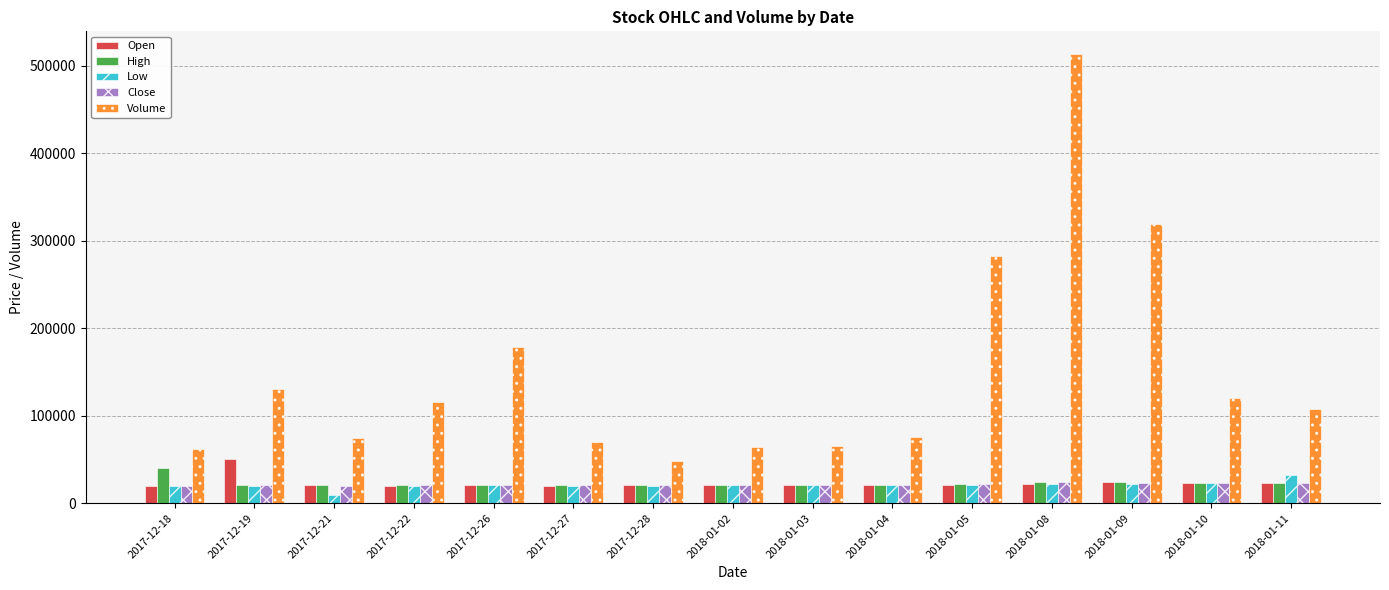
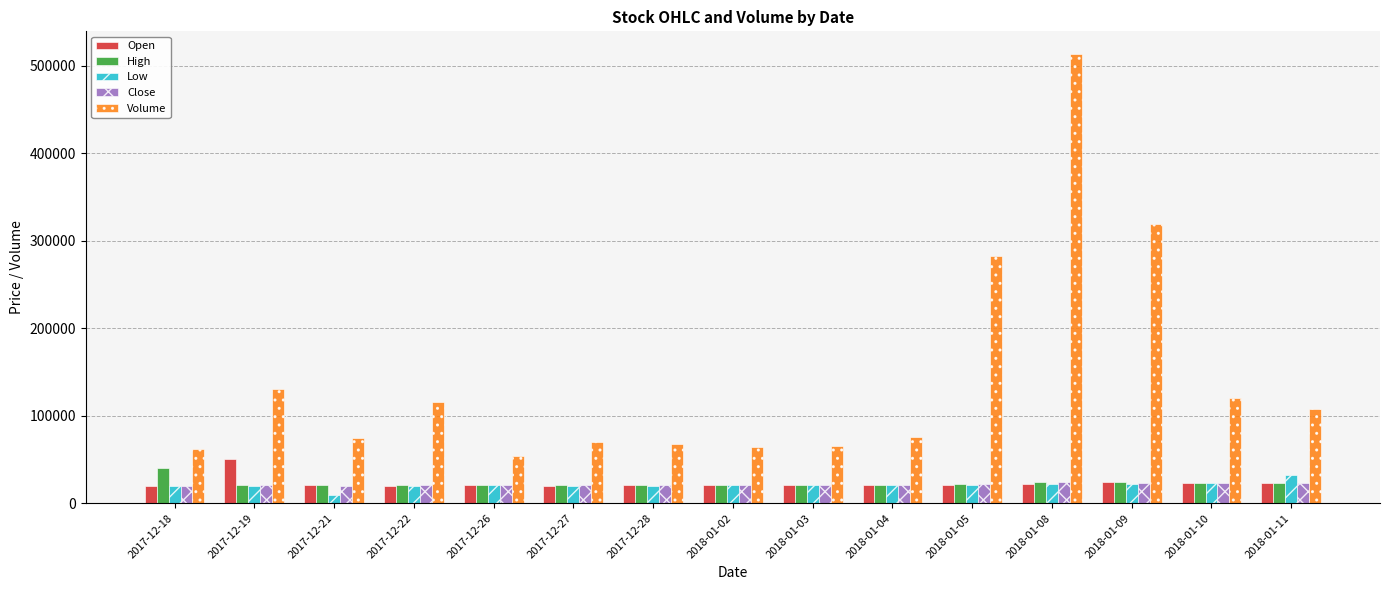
Volume, 2017-12-26: 180000 -> 50000
Volume, 2017-12-28: 50000 -> 70000
